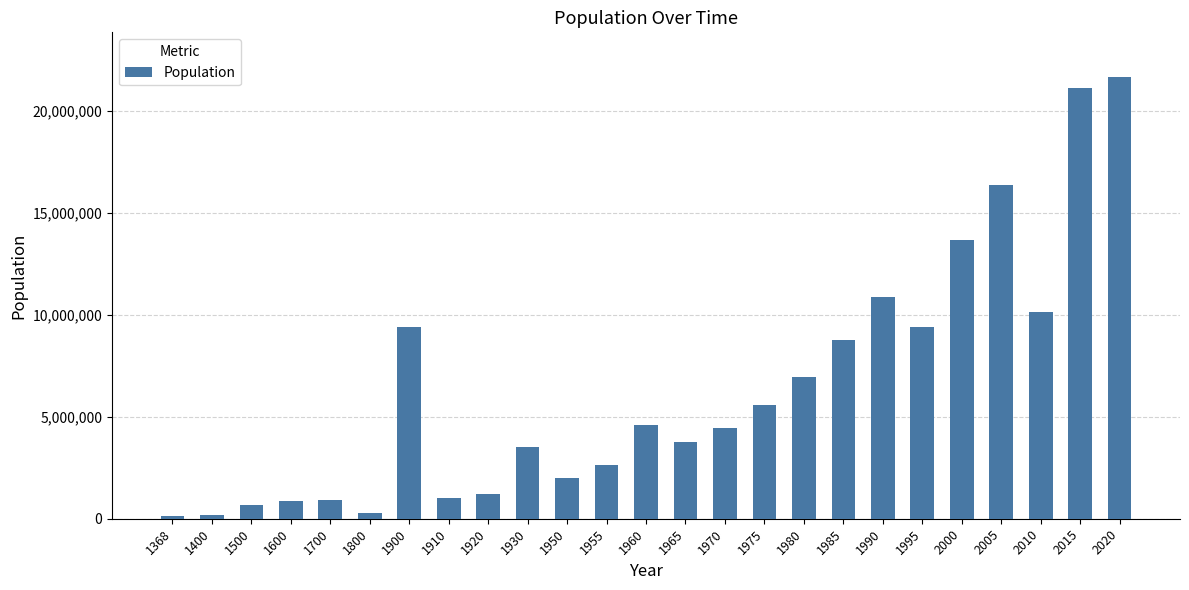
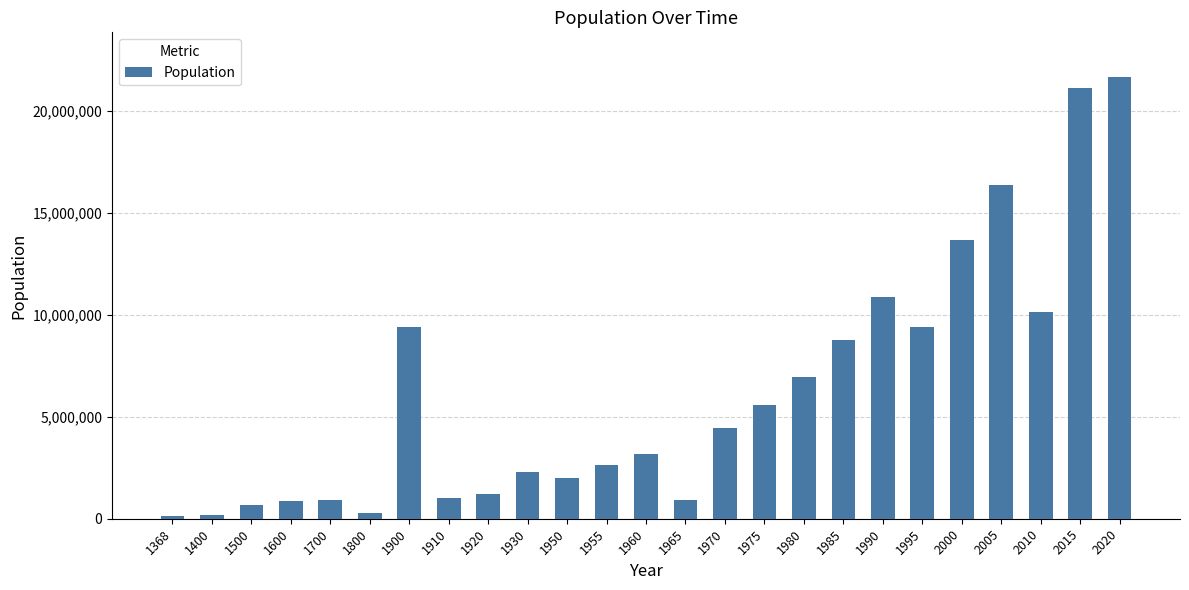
1930: 3,500,000 -> 2,300,000
1960: 4,600,000 -> 3,200,000
1965: 3,800,000 -> 900,000
